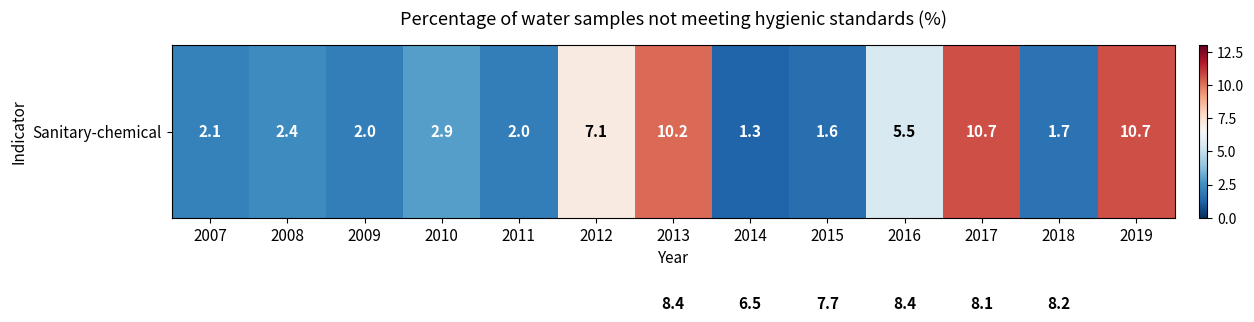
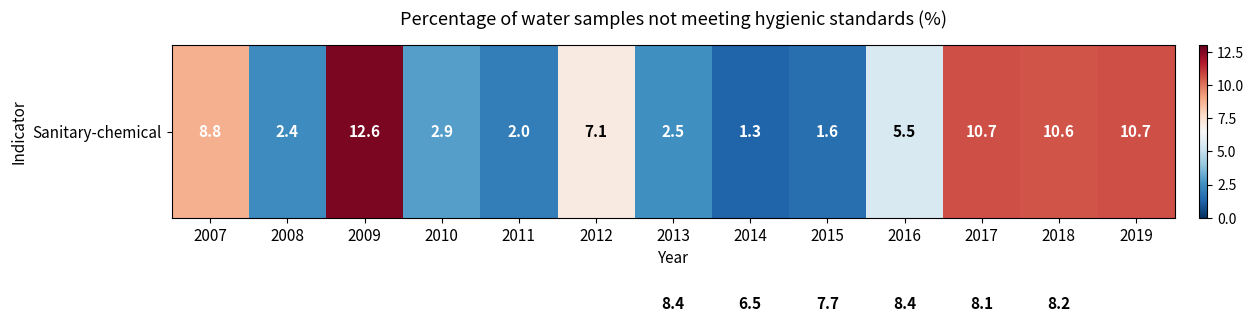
Sanitary-chemical, 2007: 2.1 -> 8.8
Sanitary-chemical, 2009: 2.0 -> 12.6
Sanitary-chemical, 2013: 10.2 -> 2.5
Sanitary-chemical, 2018: 1.7 -> 10.6
